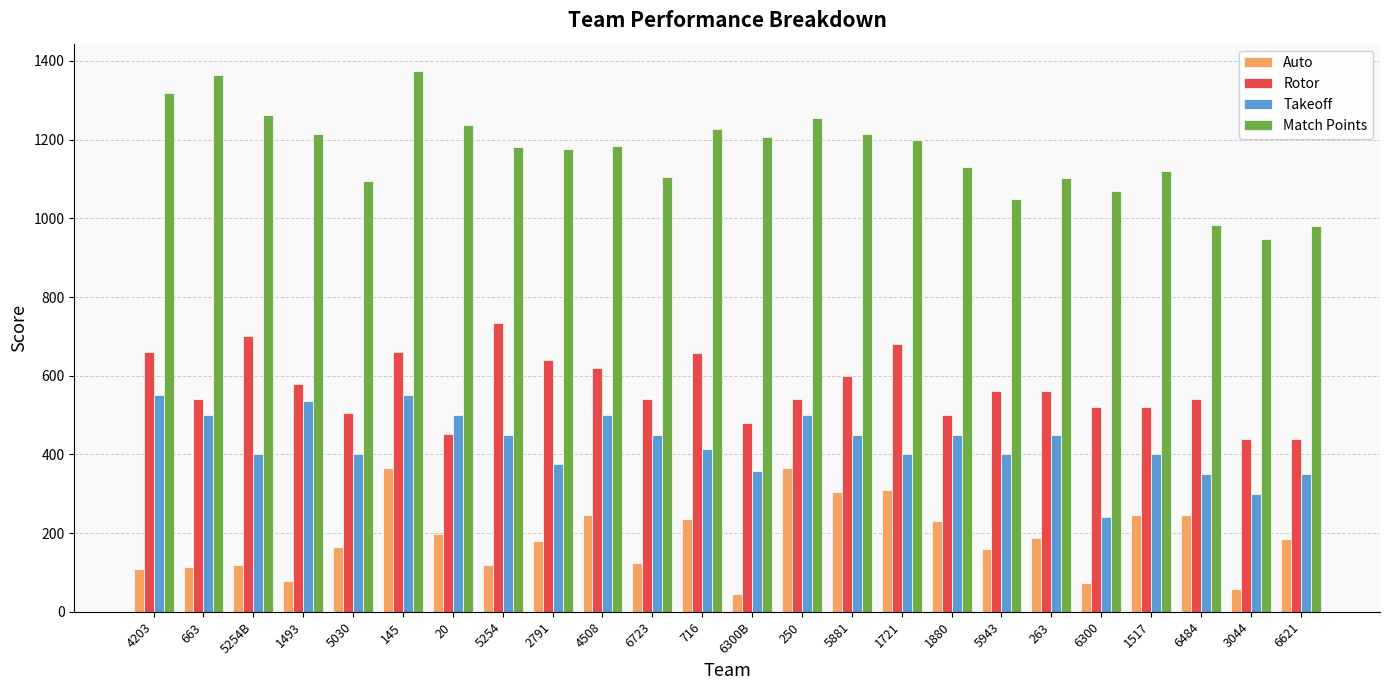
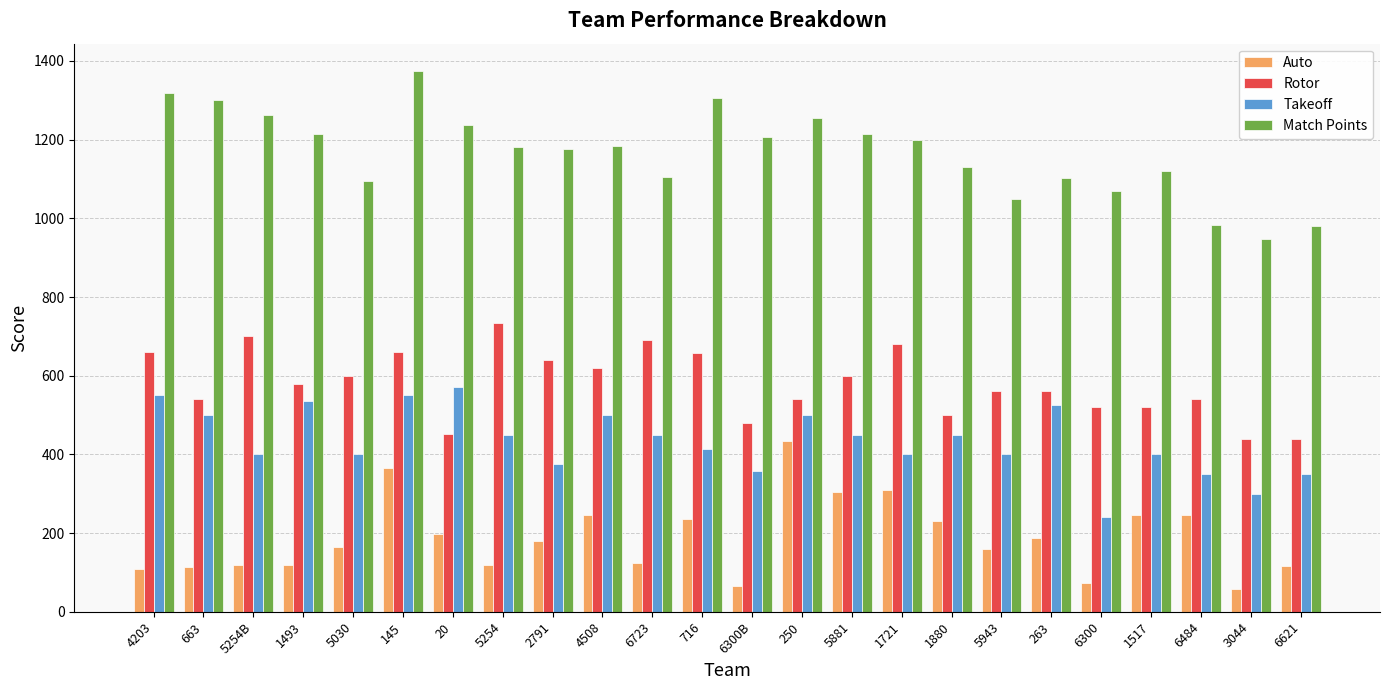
Match Points, 663: 1360 -> 1300
Auto, 1493: 80 -> 120
Rotor, 5030: 510 -> 600
Takeoff, 20: 500 -> 570
Rotor, 6723: 540 -> 690
Match Points, 716: 1230 -> 1310
Auto, 6300B: 50 -> 70
Auto, 250: 370 -> 430
Takeoff, 263: 450 -> 530
Auto, 6621: 190 -> 120
